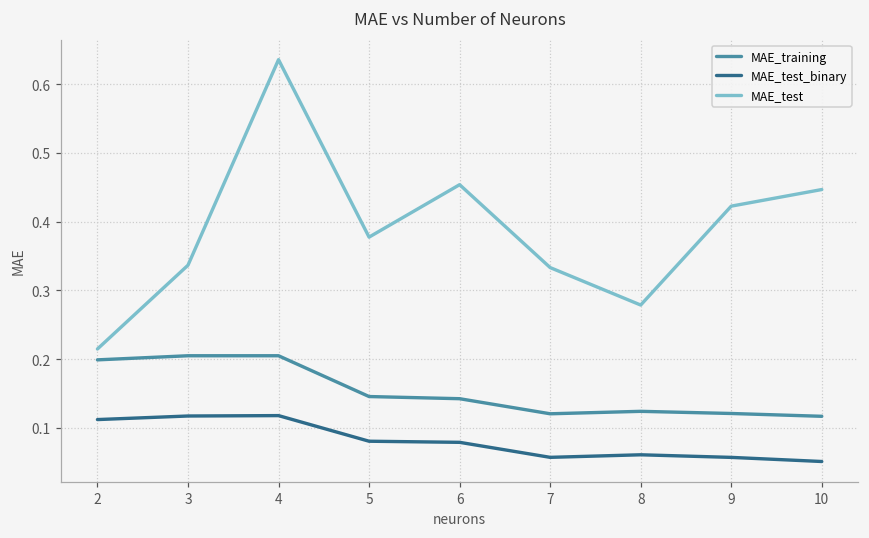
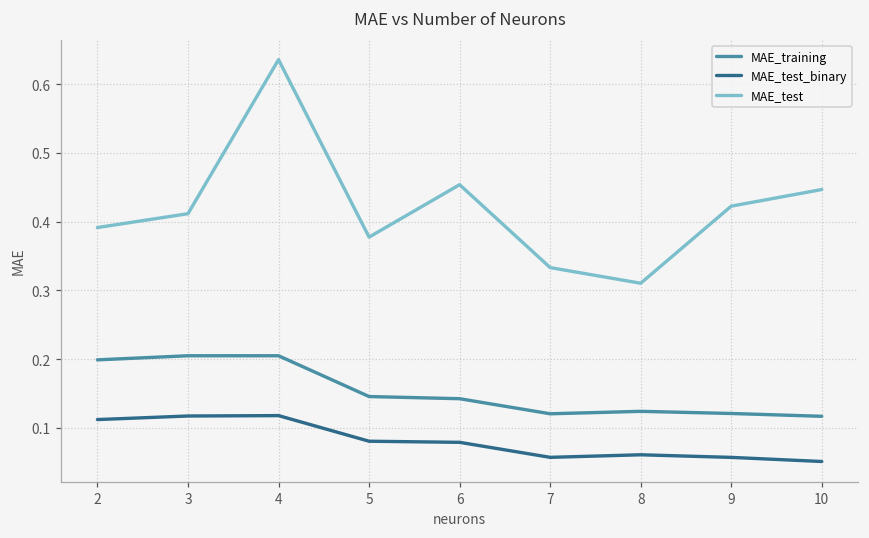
MAE_test, 2: 0.21 -> 0.39
MAE_test, 3: 0.34 -> 0.41
MAE_test, 8: 0.28 -> 0.31
